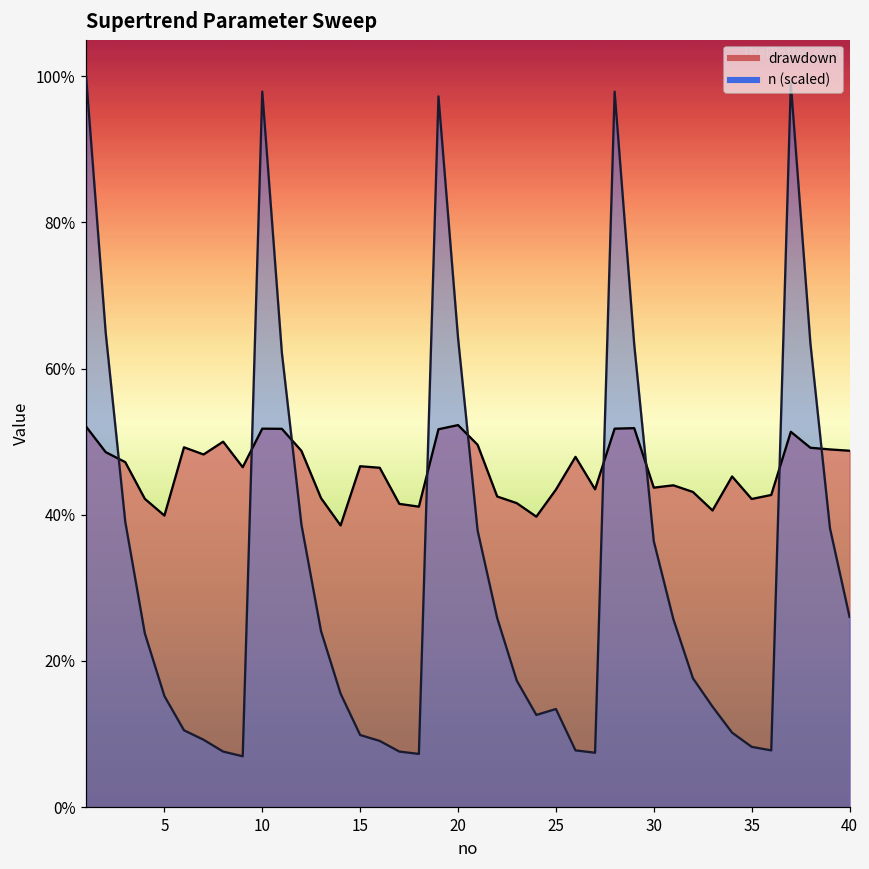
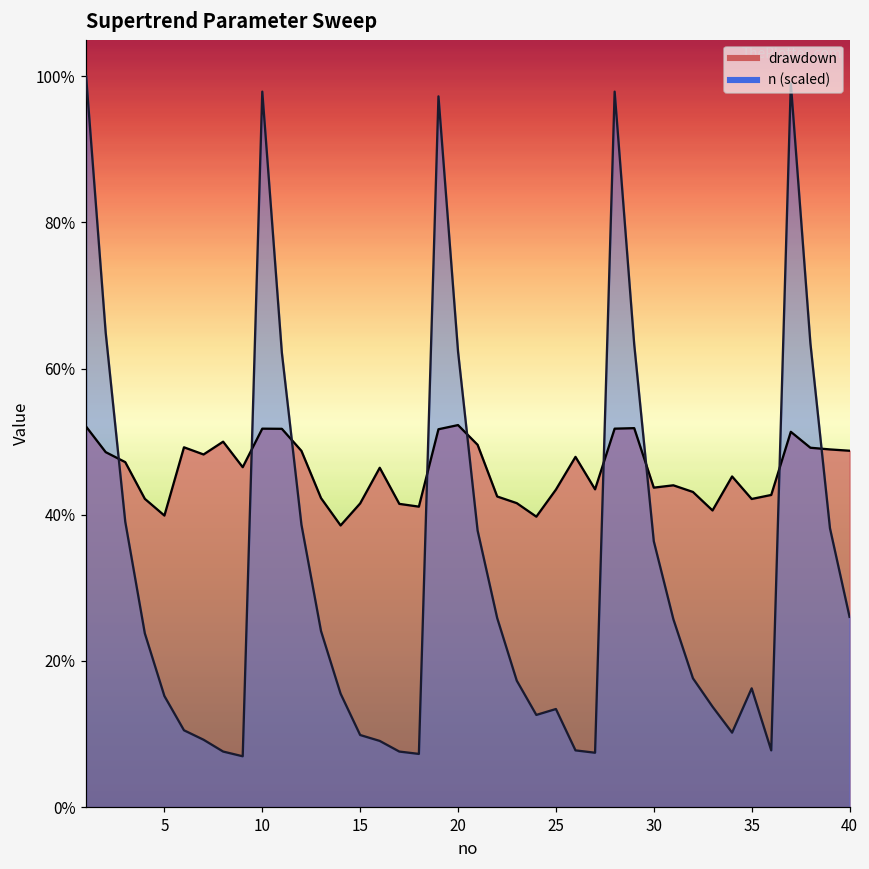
drawdown, 15: 47% -> 42%
n (scaled), 20: 64% -> 62%
n (scaled), 35: 8% -> 16%
